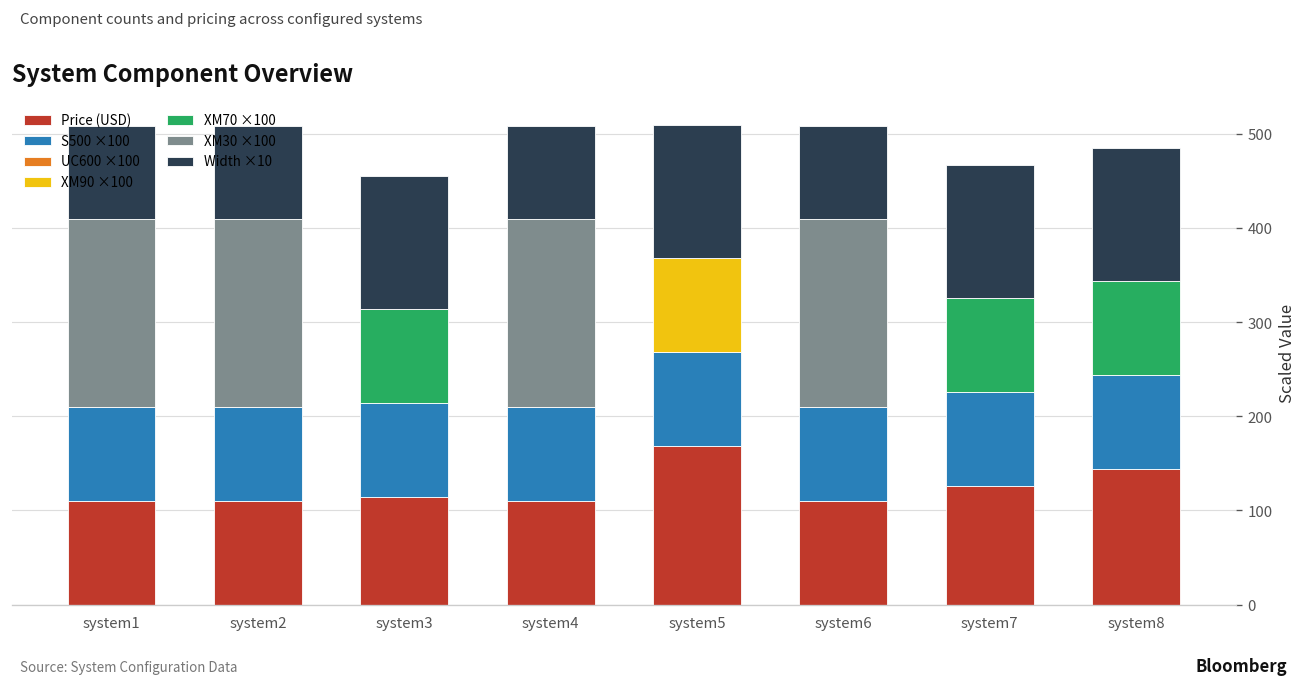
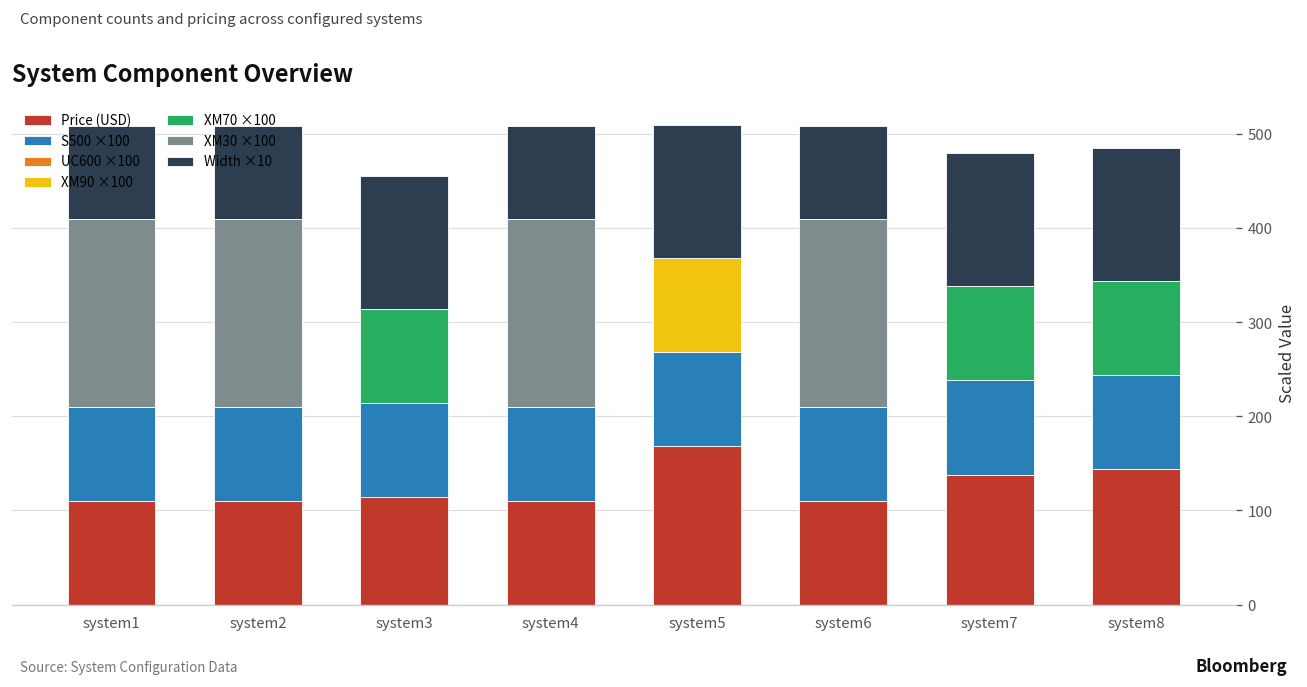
Price (USD), system7: 130 -> 140
